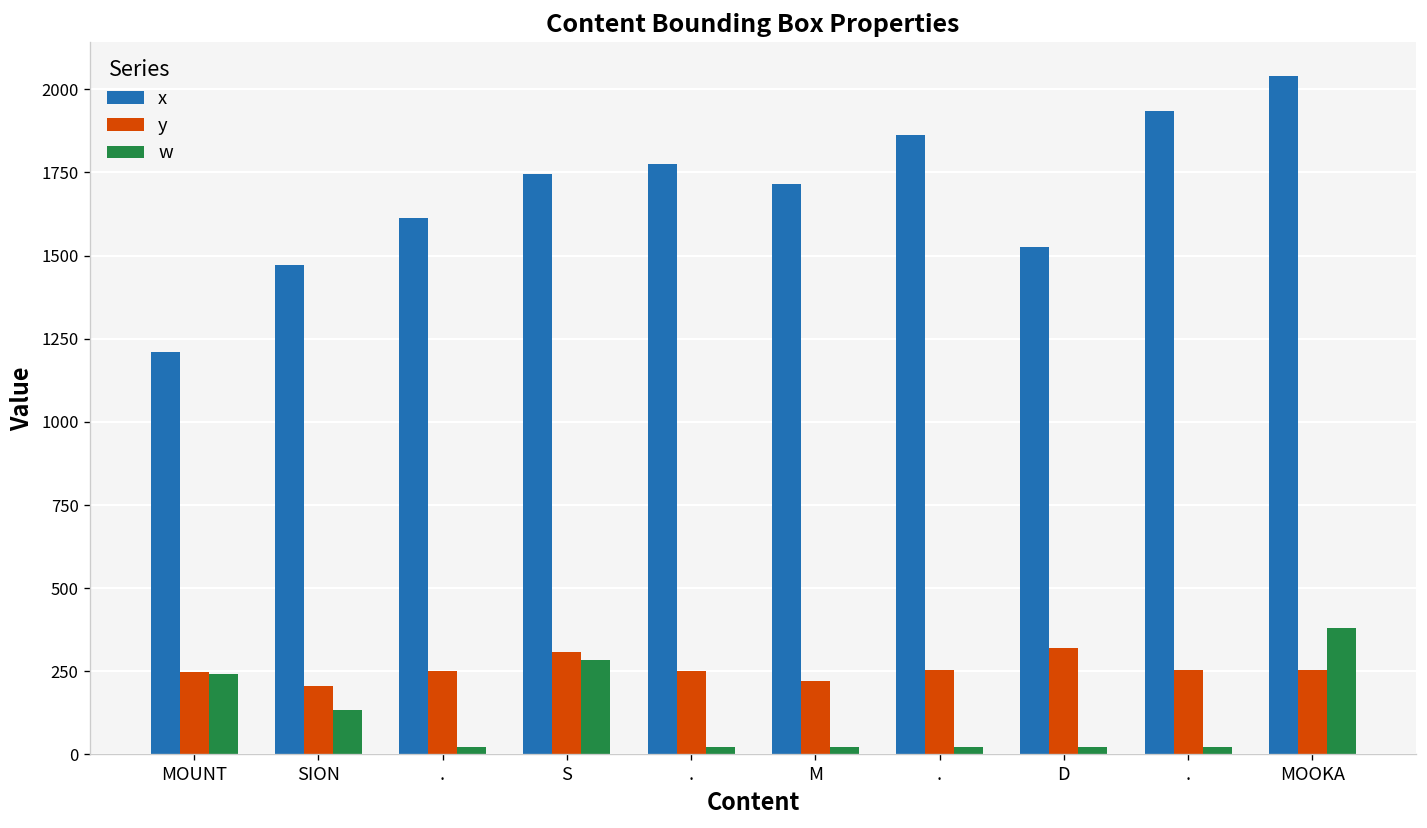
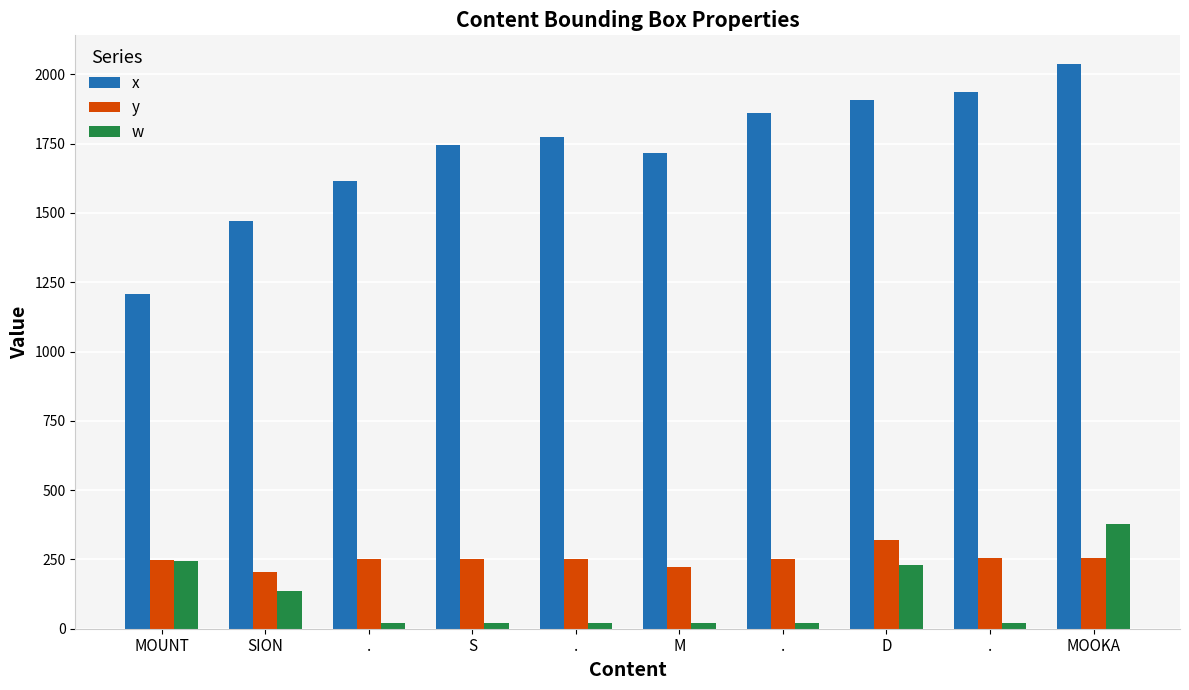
y, S: 310 -> 250
w, S: 280 -> 20
x, D: 1530 -> 1910
w, D: 20 -> 230
